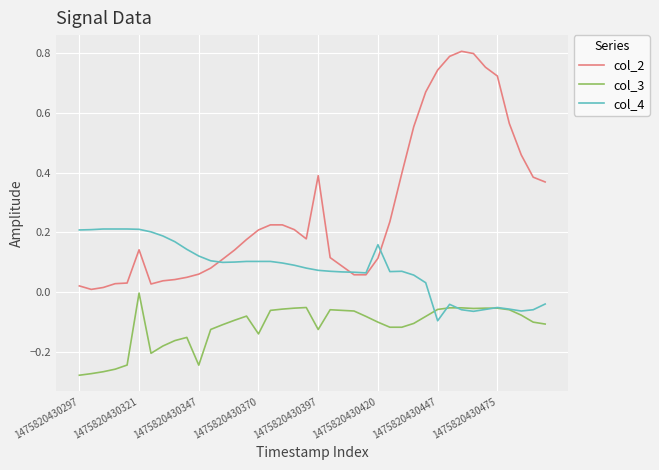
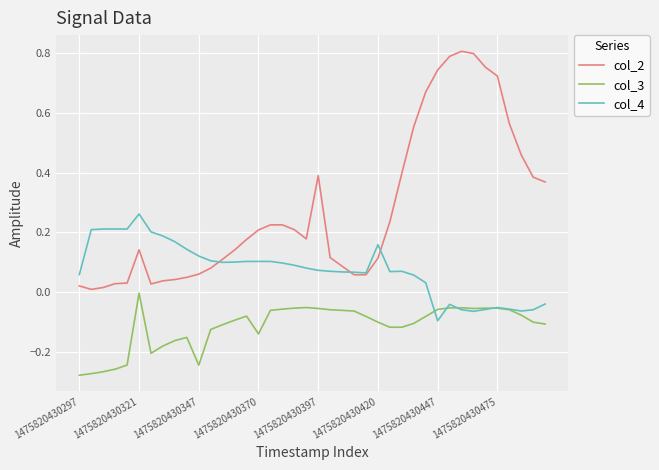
col_4, 1475820430297: 0.21 -> 0.06
col_4, 1475820430321: 0.21 -> 0.26
col_3, 1475820430397: -0.13 -> -0.06
